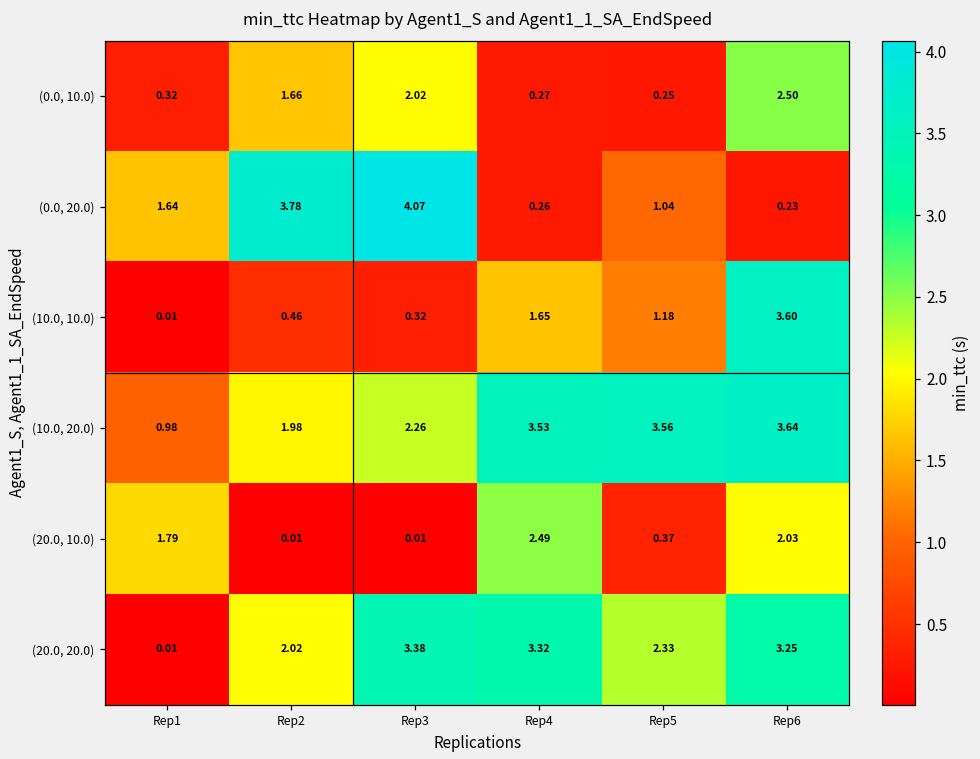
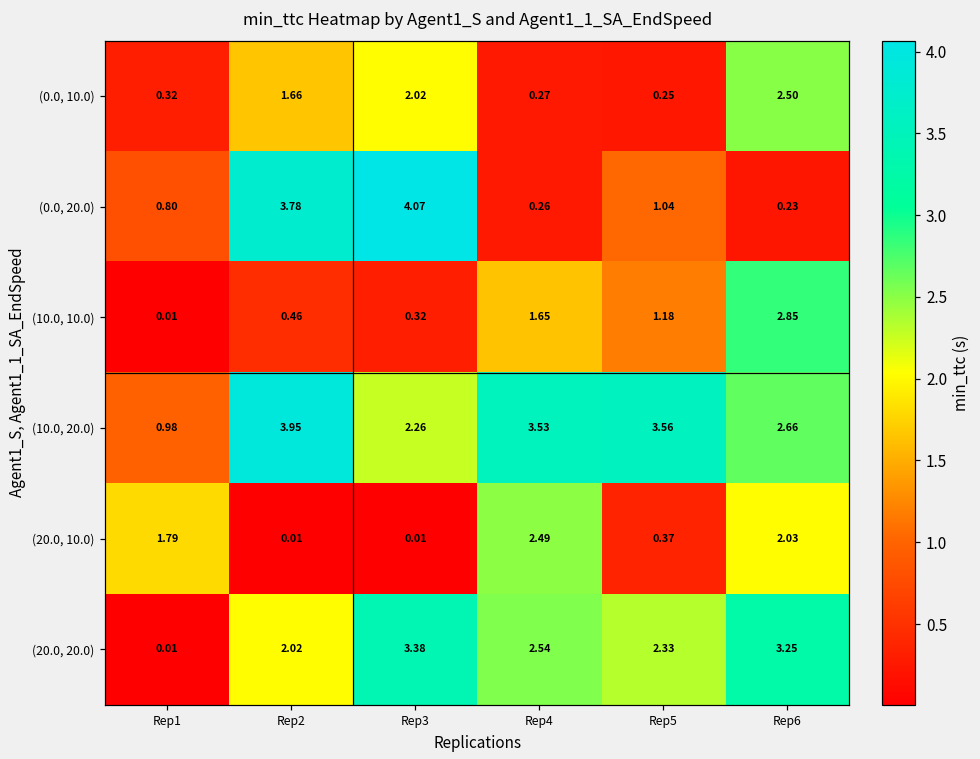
(0.0, 20.0), Rep1: 1.64 -> 0.80
(10.0, 10.0), Rep6: 3.60 -> 2.85
(10.0, 20.0), Rep2: 1.98 -> 3.95
(10.0, 20.0), Rep6: 3.64 -> 2.66
(20.0, 20.0), Rep4: 3.32 -> 2.54
